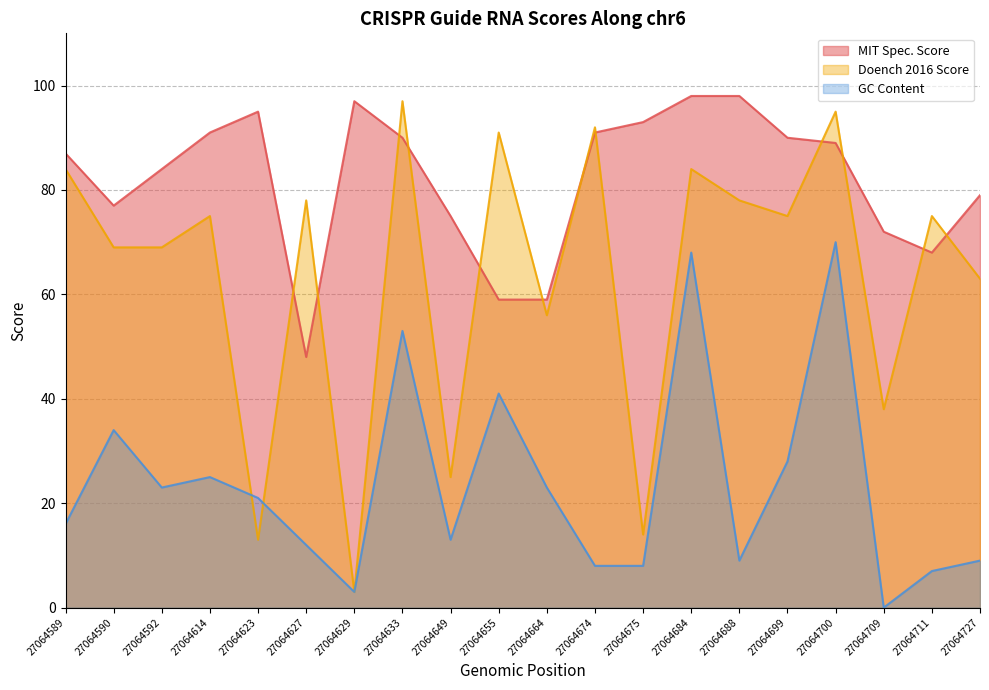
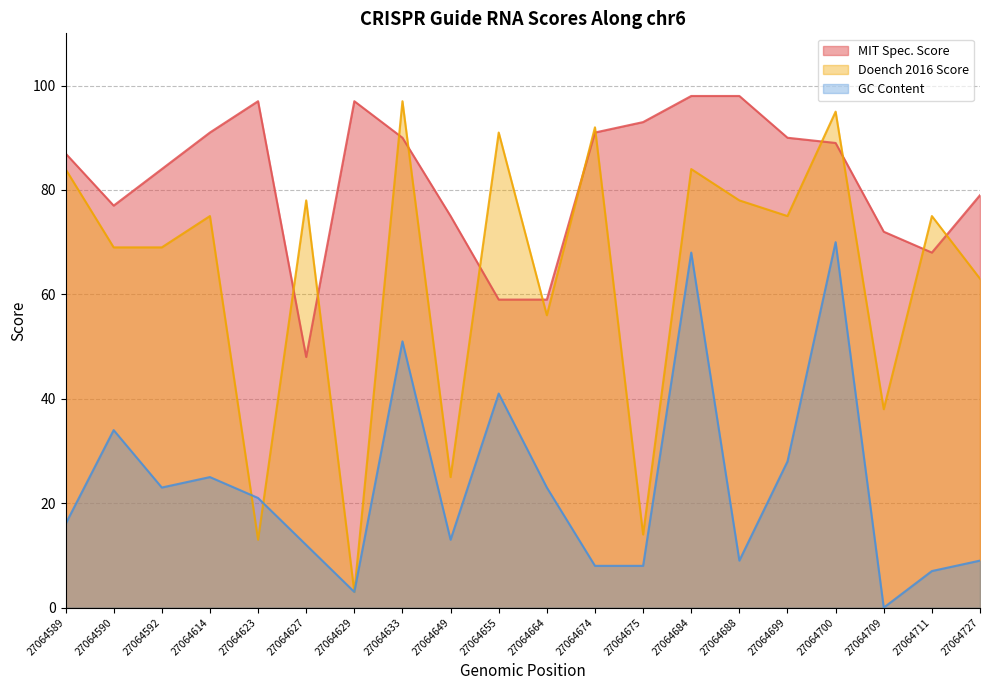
MIT Spec. Score, 27064623: 95 -> 97
GC Content, 27064633: 53 -> 51
